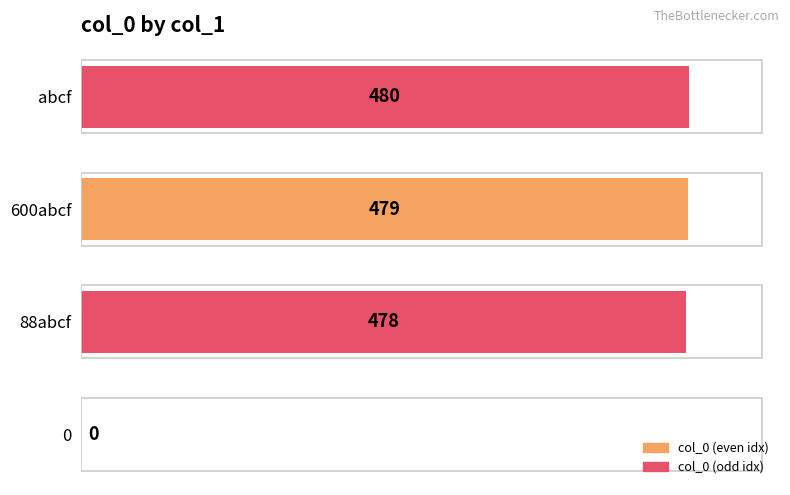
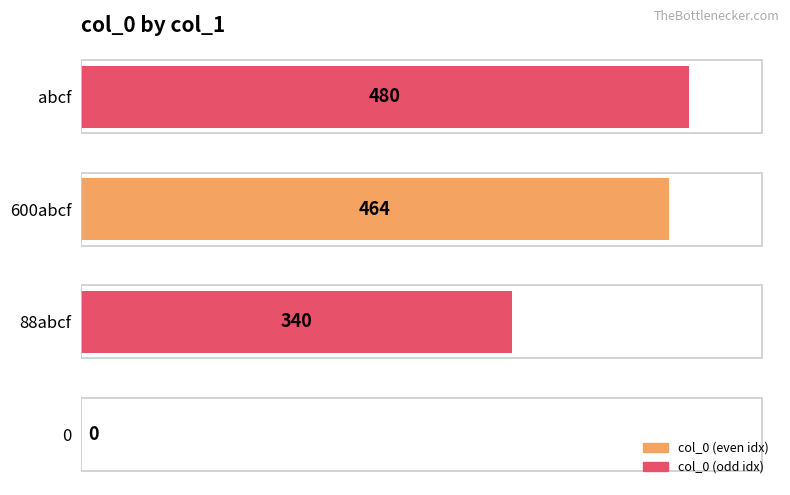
600abcf: 479 -> 464
88abcf: 478 -> 340
